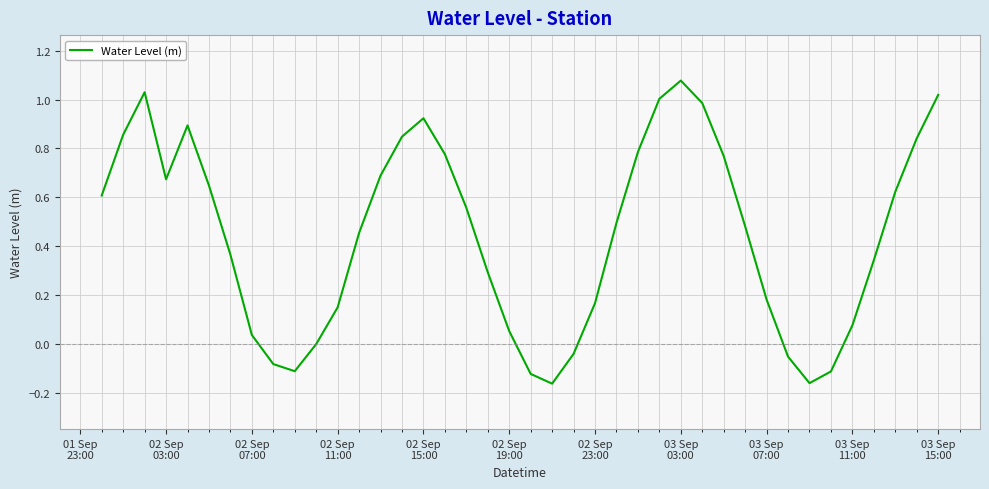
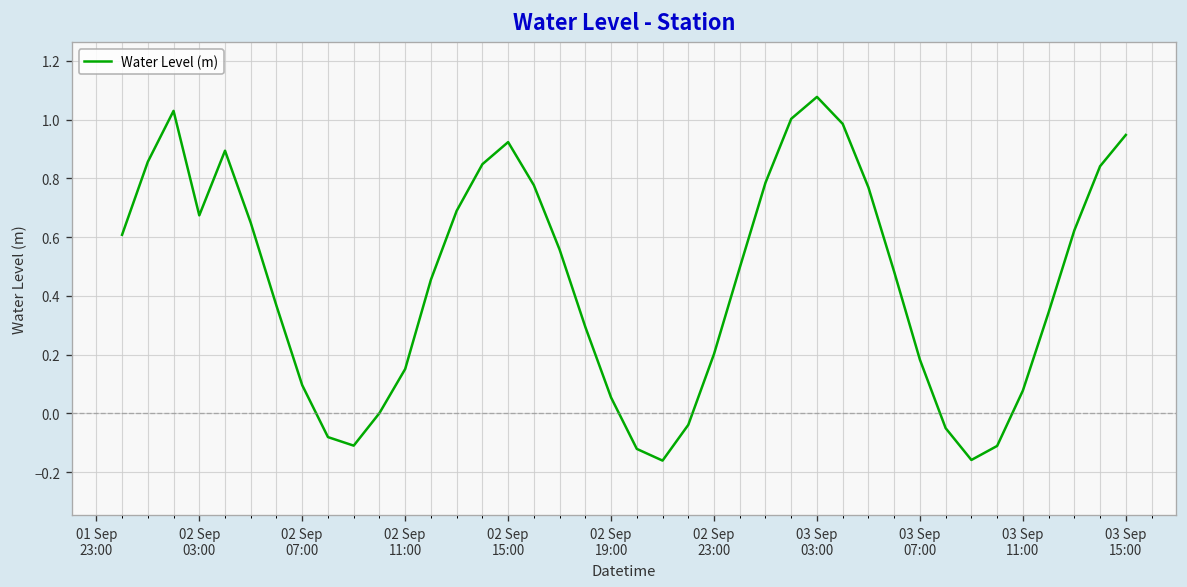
02 Sep 07:00: 0.04 -> 0.10
02 Sep 23:00: 0.17 -> 0.20
03 Sep 15:00: 1.02 -> 0.95
